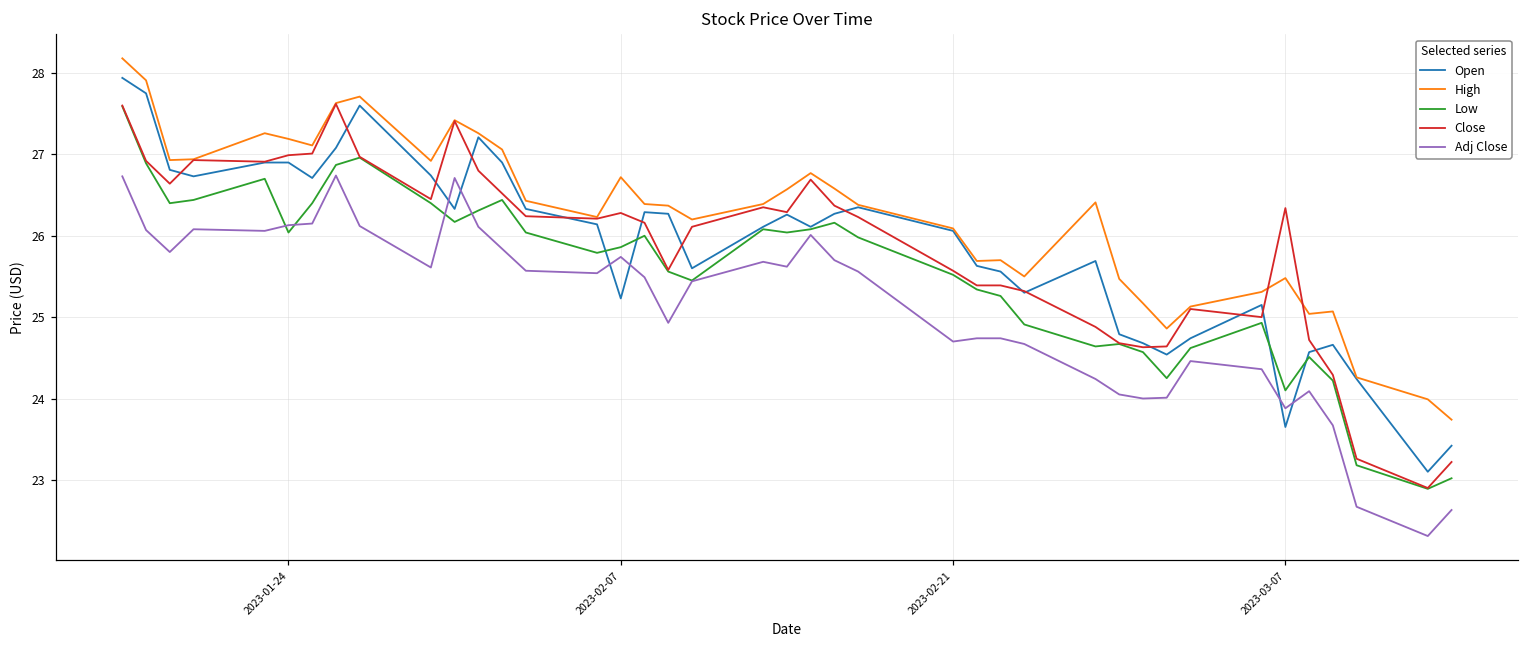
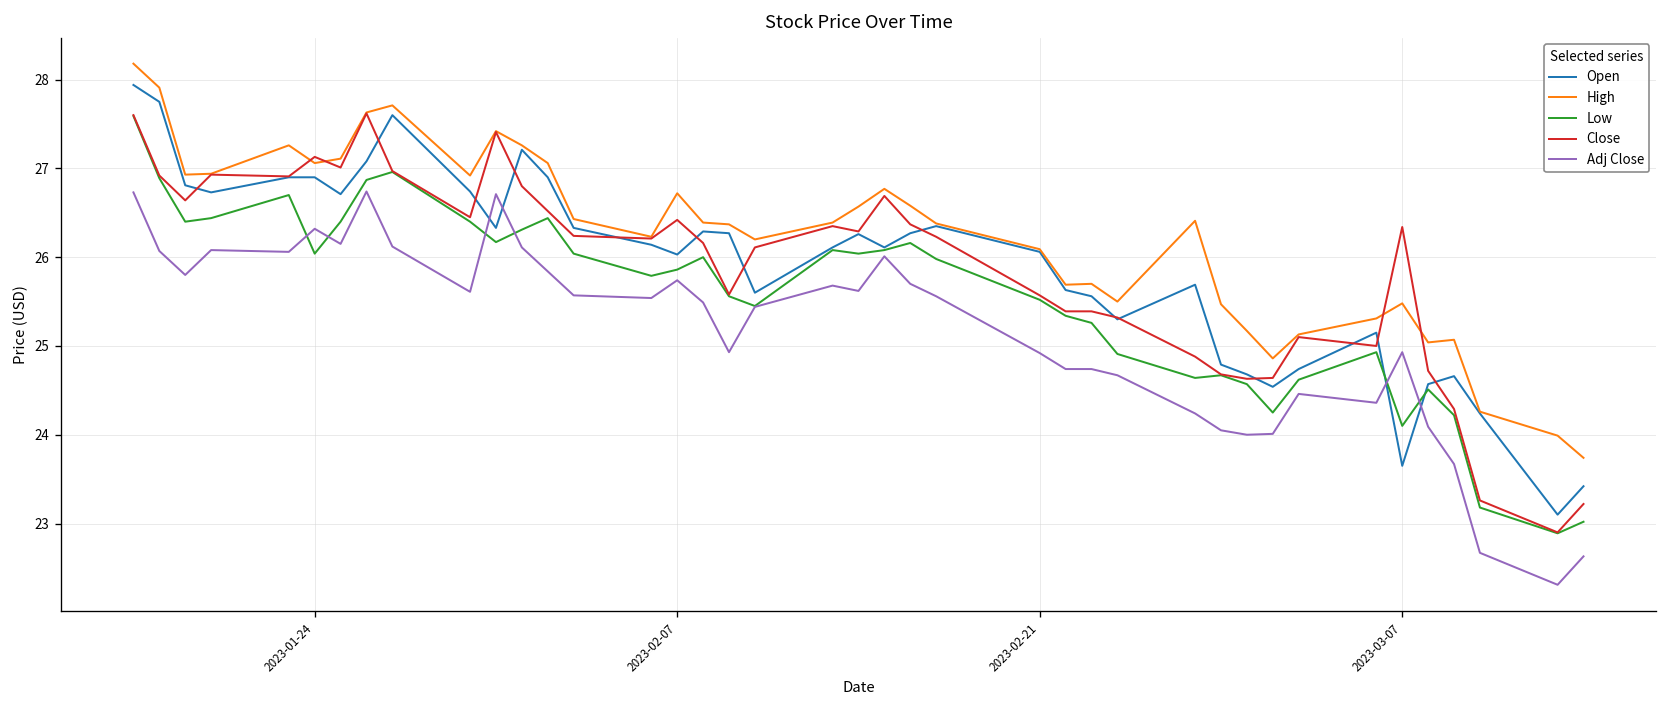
High, 2023-01-24: 27.2 -> 27.1
Close, 2023-01-24: 27.0 -> 27.1
Adj Close, 2023-01-24: 26.1 -> 26.3
Open, 2023-02-07: 25.2 -> 26.0
Close, 2023-02-07: 26.3 -> 26.4
Adj Close, 2023-02-21: 24.7 -> 24.9
Adj Close, 2023-03-07: 23.9 -> 24.9
